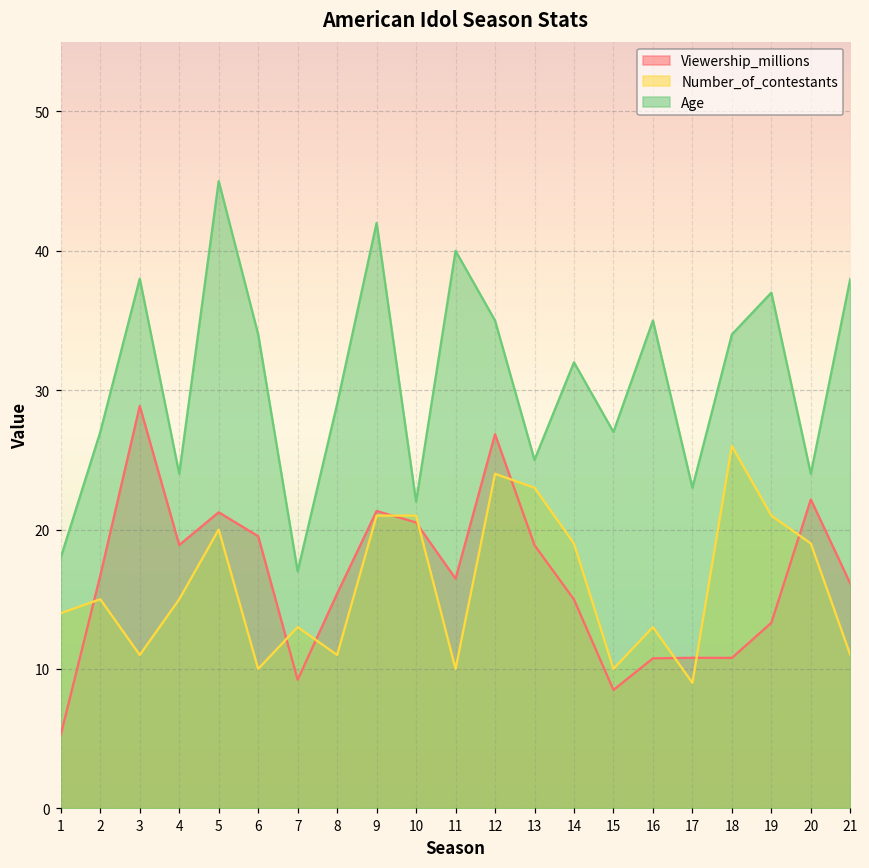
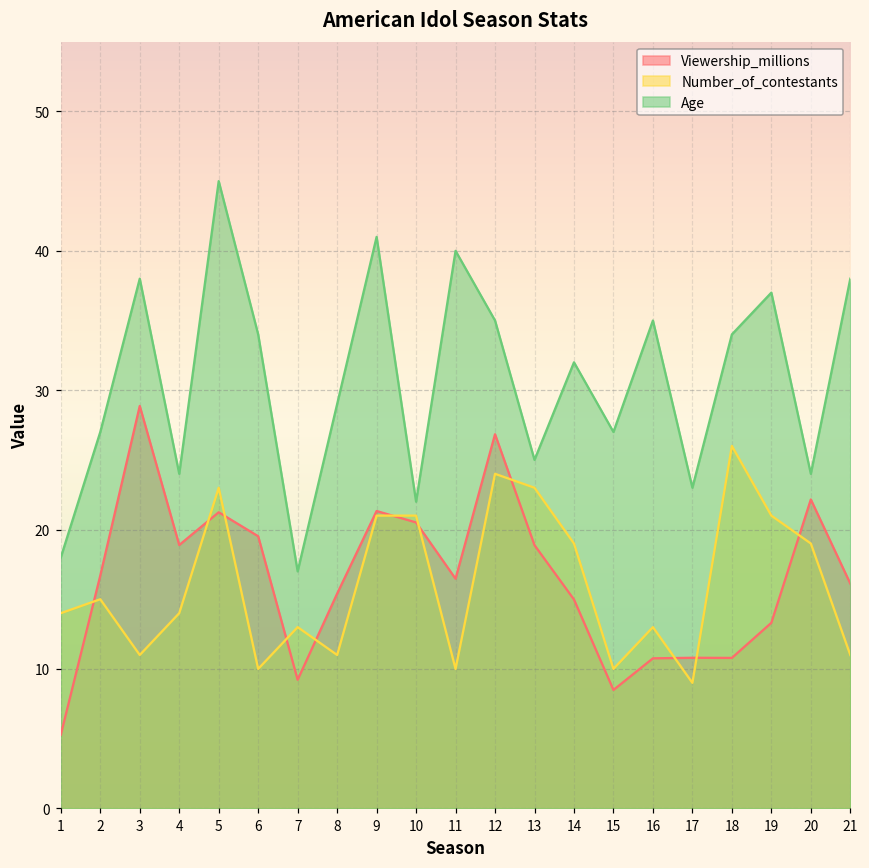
Number_of_contestants, 4: 15 -> 14
Number_of_contestants, 5: 20 -> 23
Age, 9: 42 -> 41
